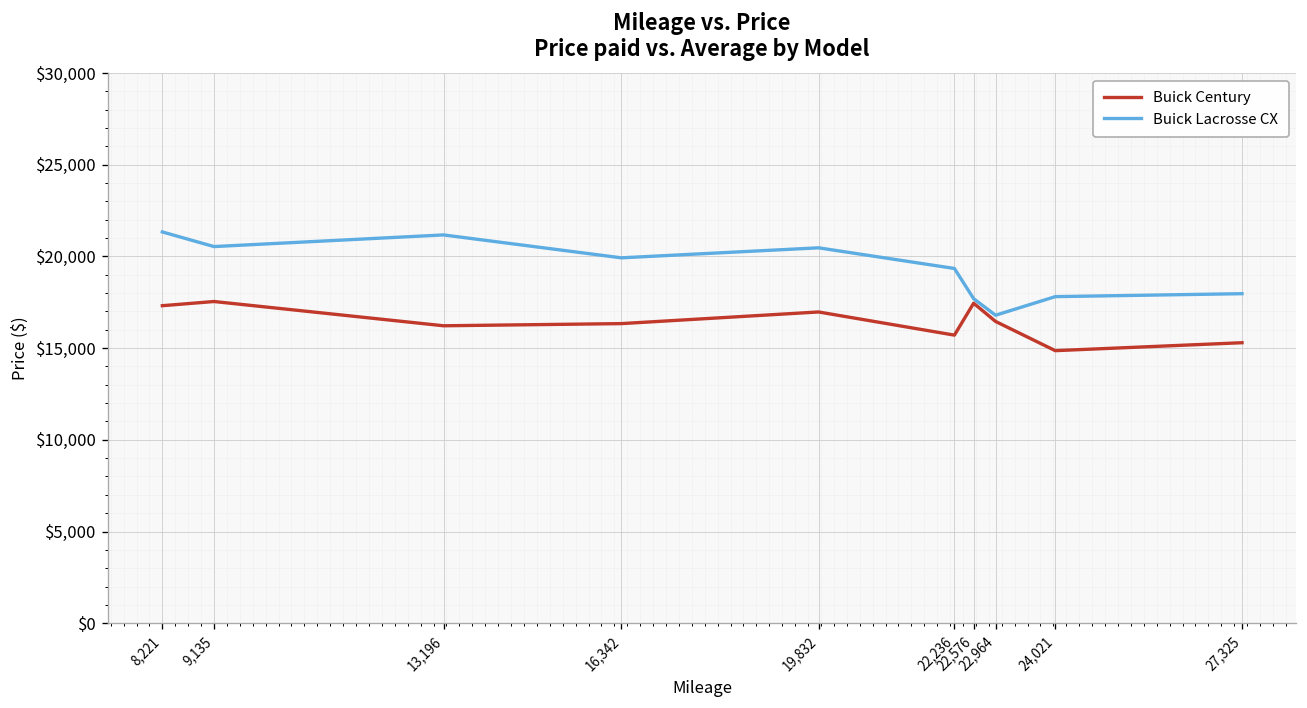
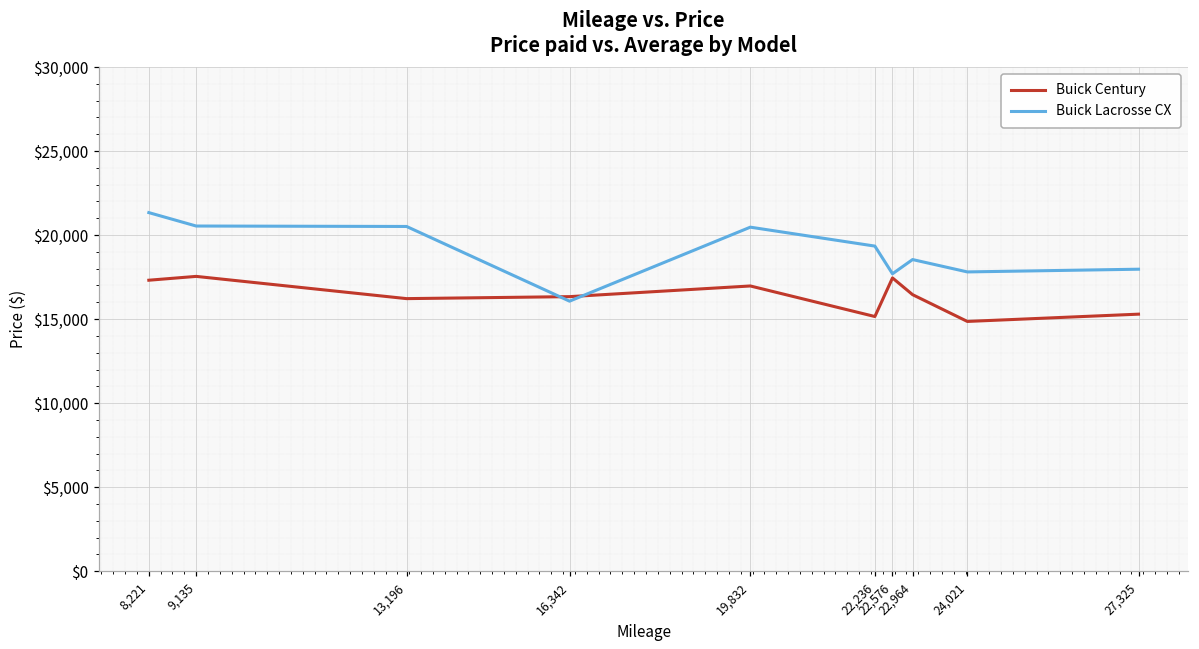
Buick Lacrosse CX, 13,196: $21,200 -> $20,500
Buick Lacrosse CX, 16,342: $19,900 -> $16,100
Buick Century, 22,236: $15,700 -> $15,200
Buick Lacrosse CX, 22,964: $16,800 -> $18,500
